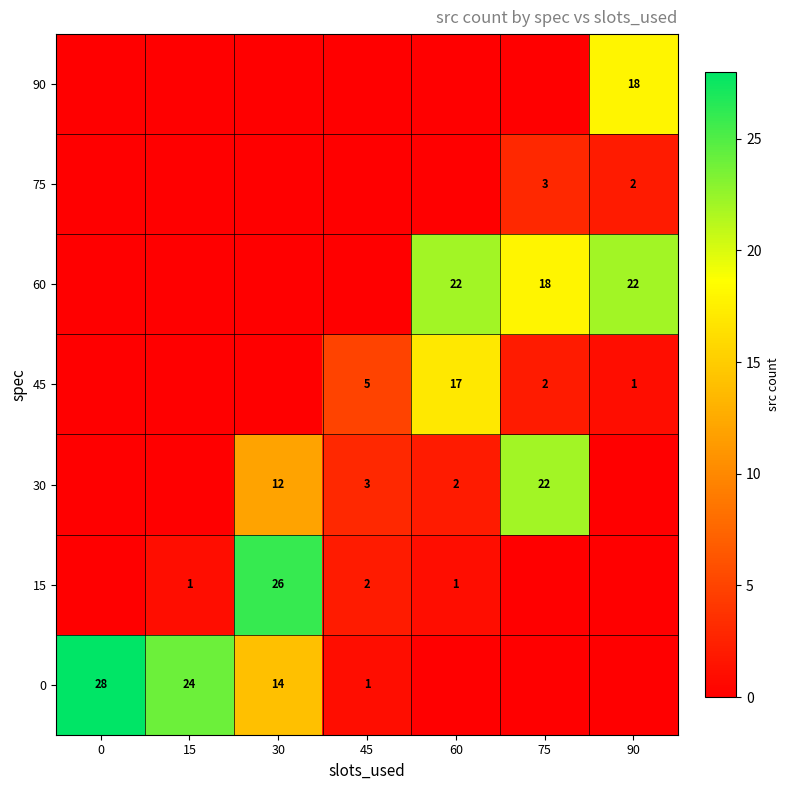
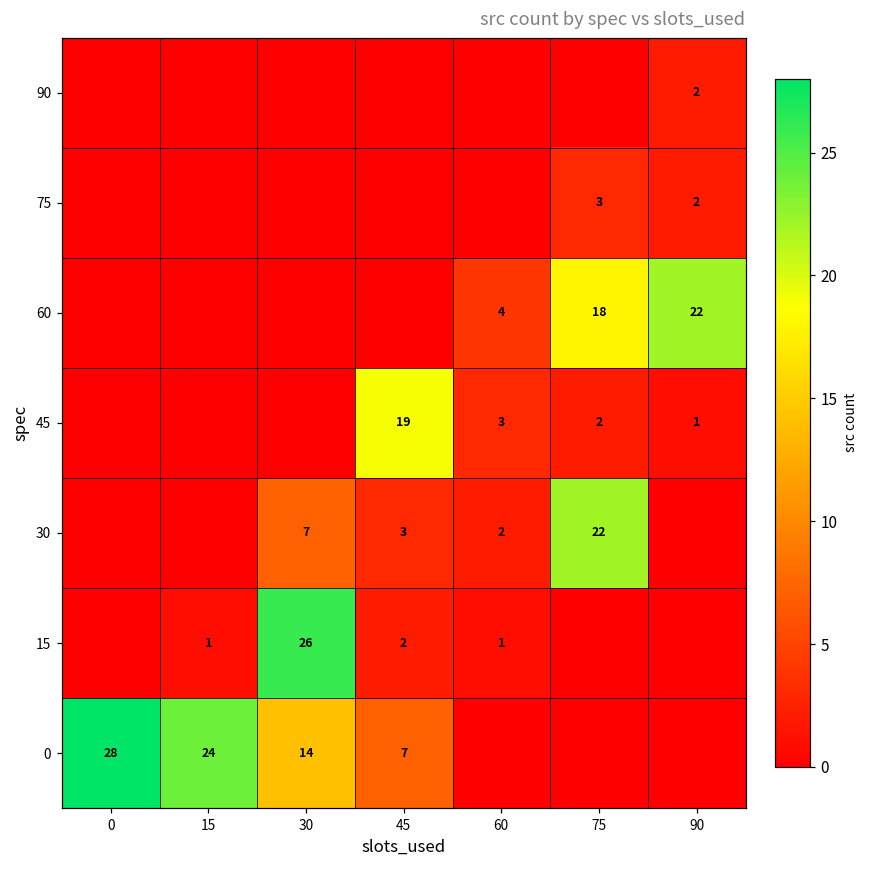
90, 90: 18 -> 2
60, 60: 22 -> 4
45, 45: 5 -> 19
45, 60: 17 -> 3
30, 30: 12 -> 7
0, 45: 1 -> 7
